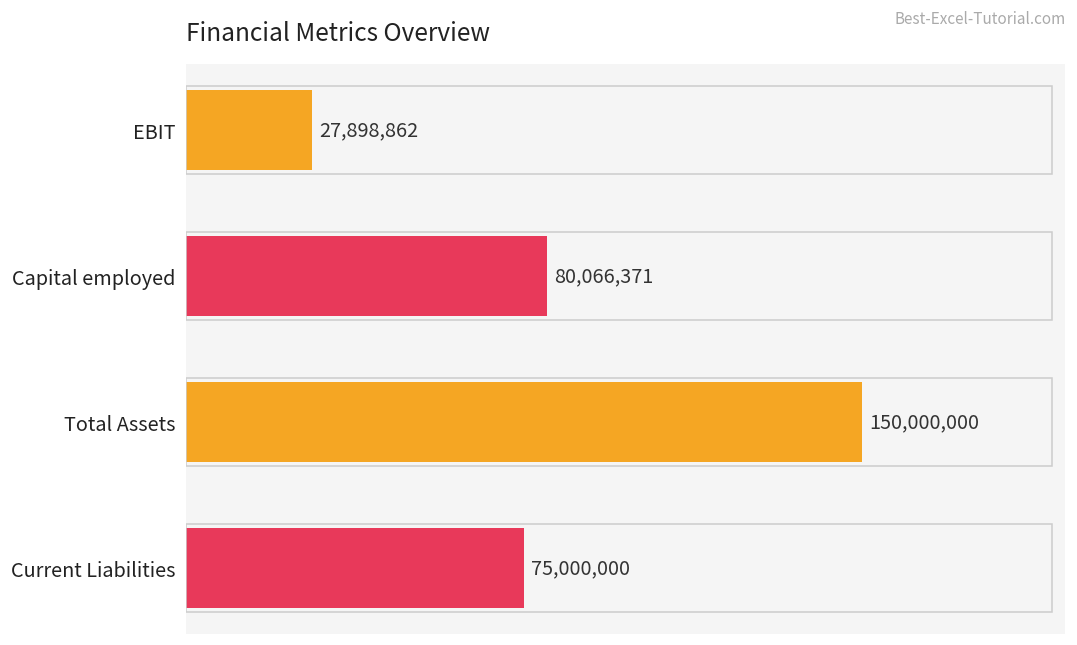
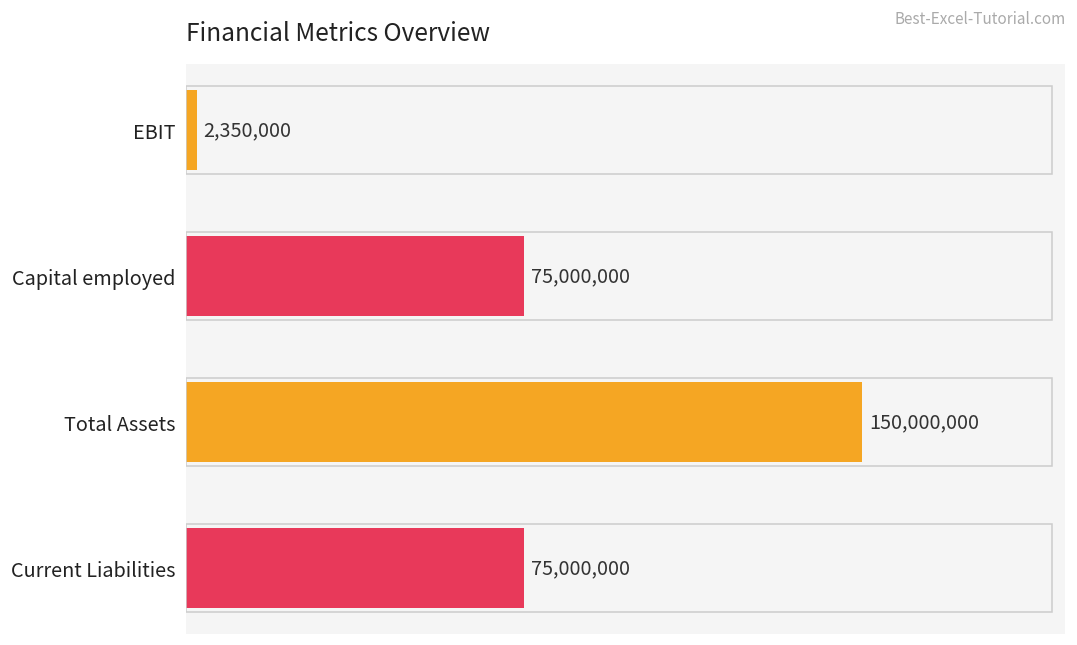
EBIT: 27,898,862 -> 2,350,000
Capital employed: 80,066,371 -> 75,000,000
